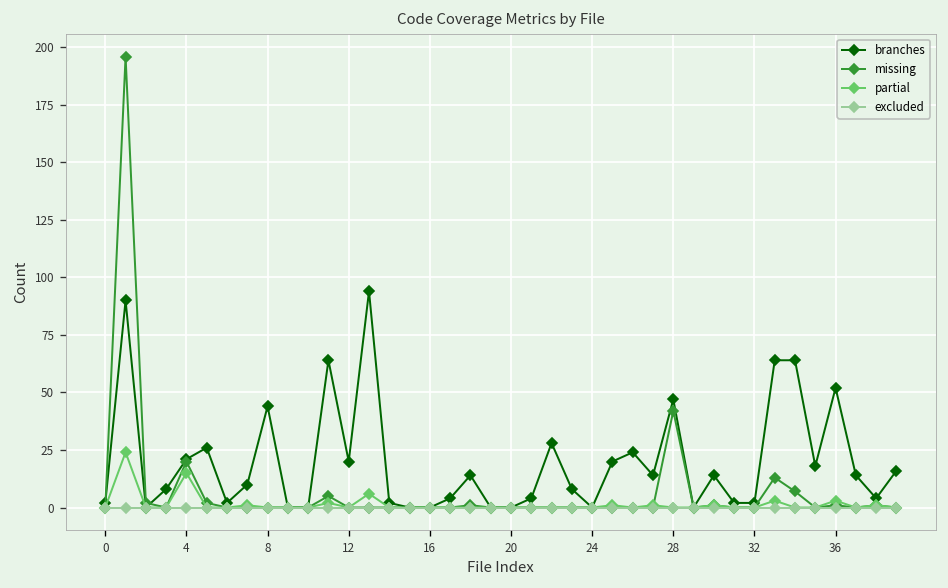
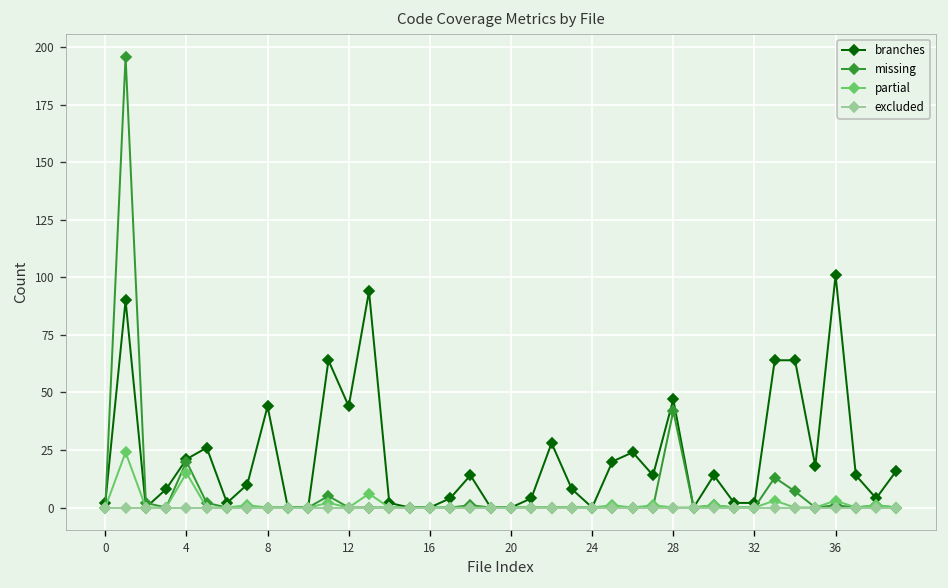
branches, 12: 20 -> 44
branches, 36: 52 -> 101
